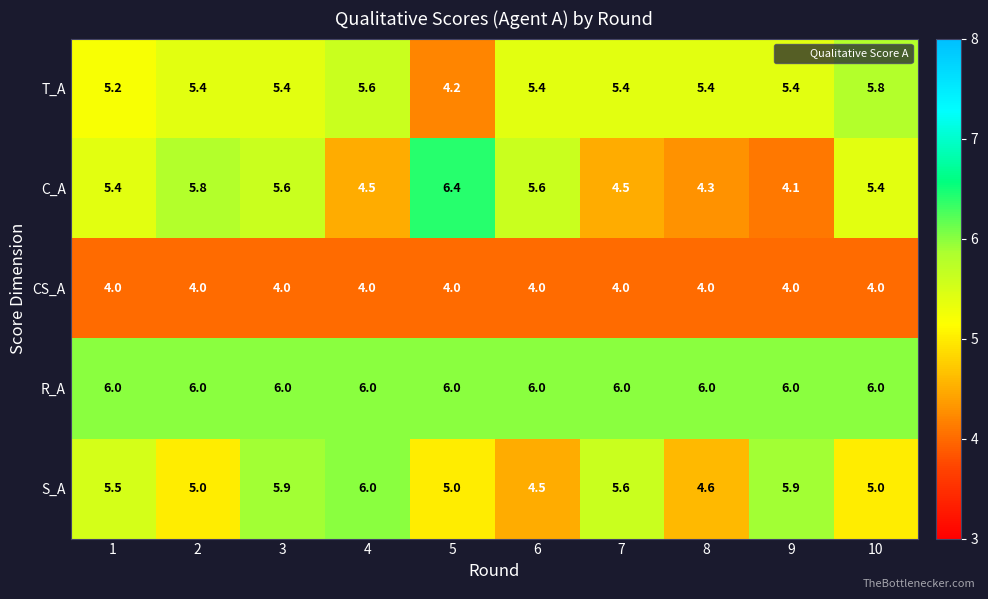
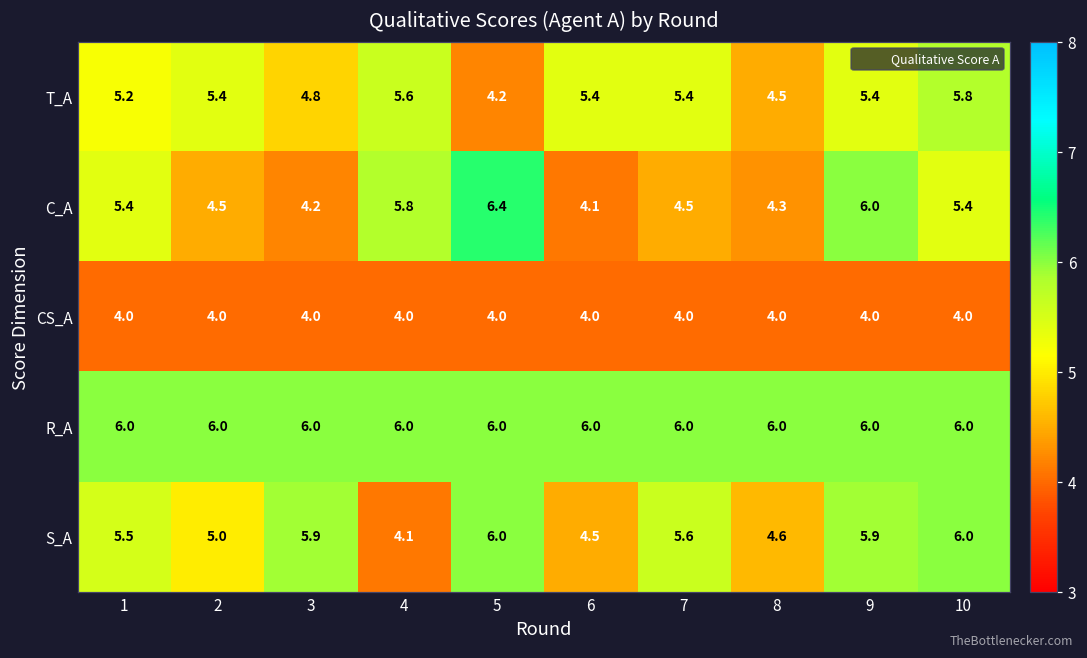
T_A, 3: 5.4 -> 4.8
T_A, 8: 5.4 -> 4.5
C_A, 2: 5.8 -> 4.5
C_A, 3: 5.6 -> 4.2
C_A, 4: 4.5 -> 5.8
C_A, 6: 5.6 -> 4.1
C_A, 9: 4.1 -> 6.0
S_A, 4: 6.0 -> 4.1
S_A, 5: 5.0 -> 6.0
S_A, 10: 5.0 -> 6.0
